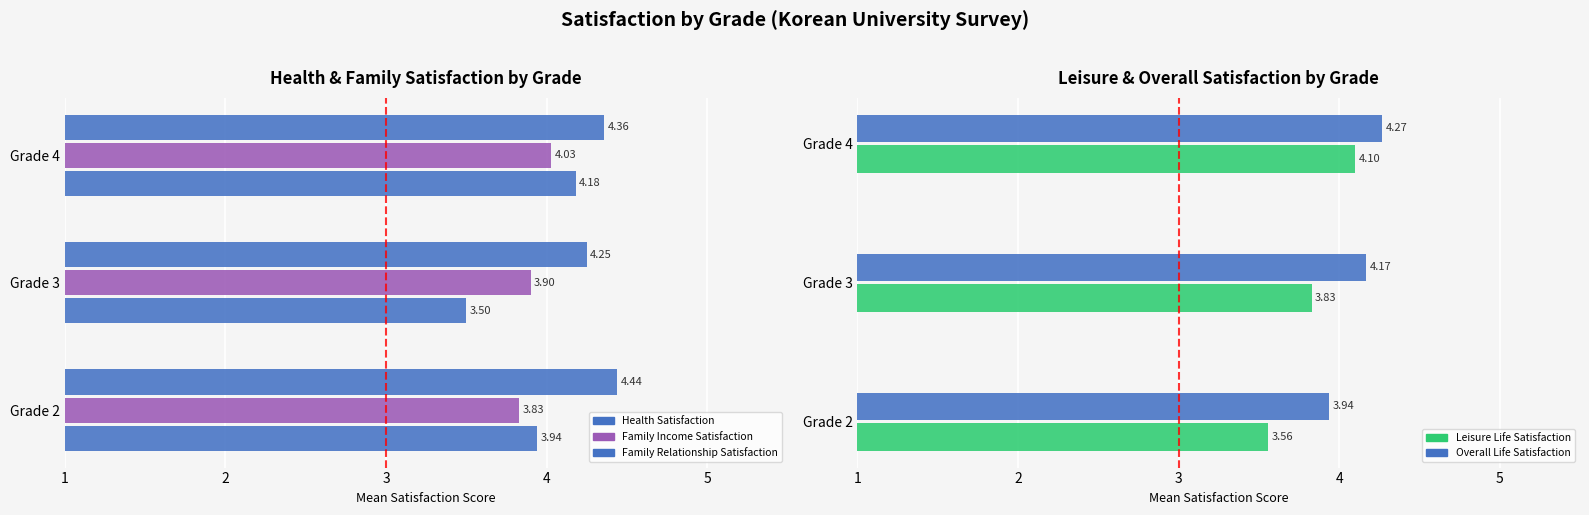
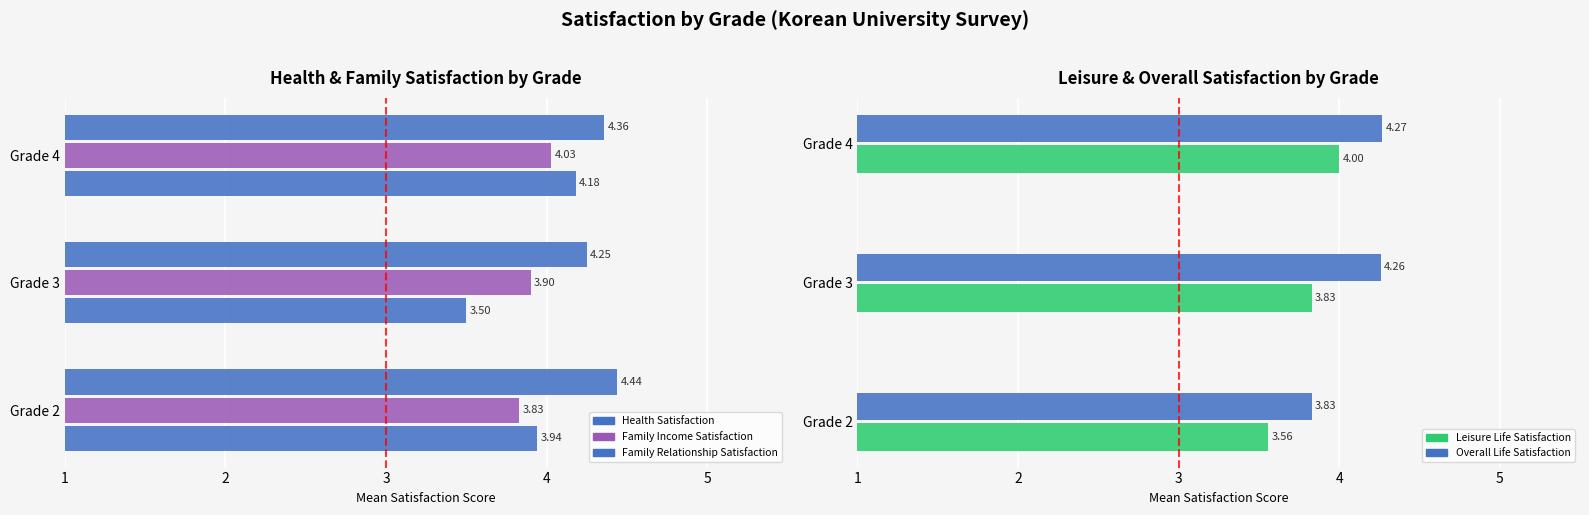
Leisure & Overall Satisfaction by Grade, Leisure Life Satisfaction, Grade 4: 4.10 -> 4.00
Leisure & Overall Satisfaction by Grade, Overall Life Satisfaction, Grade 3: 4.17 -> 4.26
Leisure & Overall Satisfaction by Grade, Overall Life Satisfaction, Grade 2: 3.94 -> 3.83
